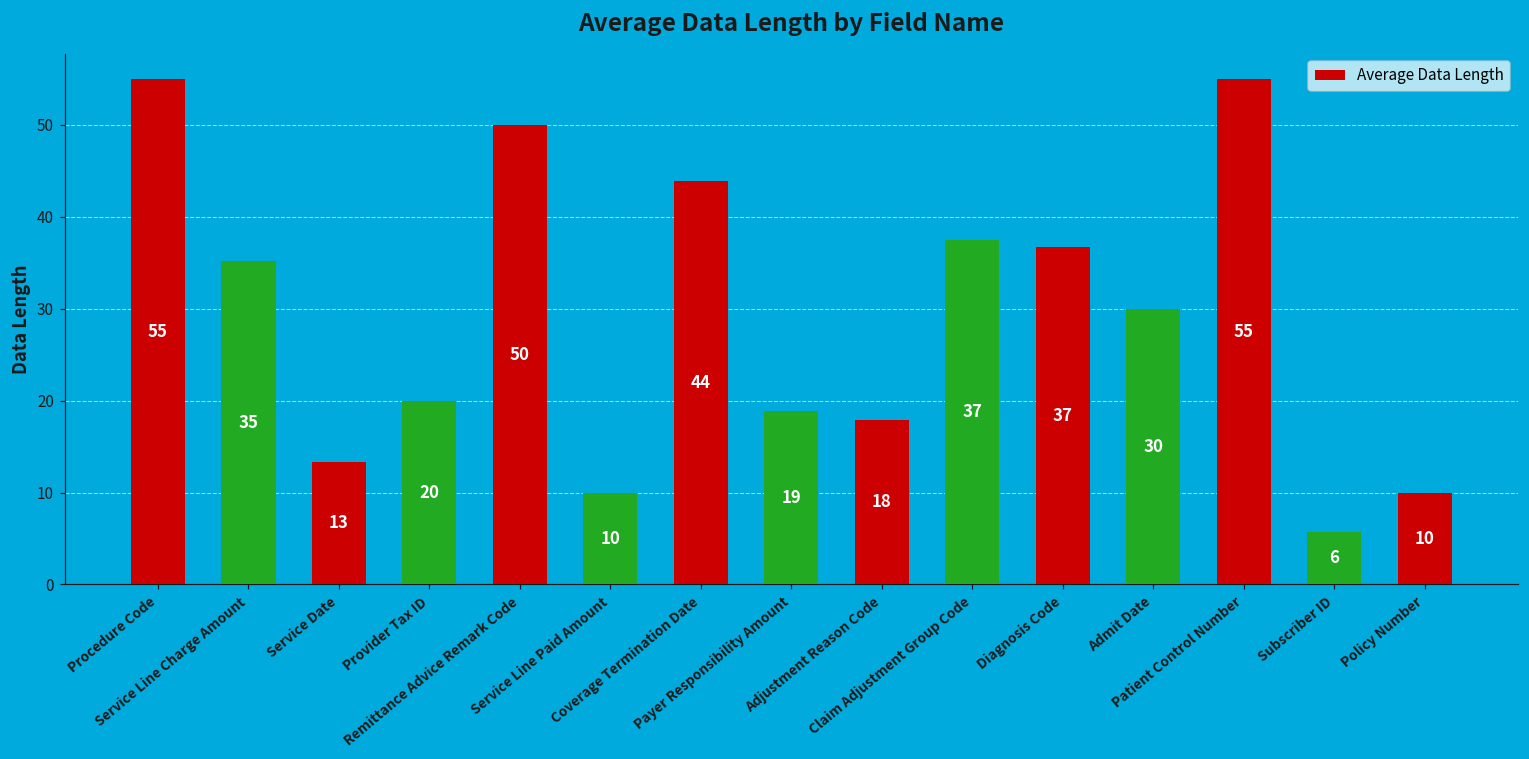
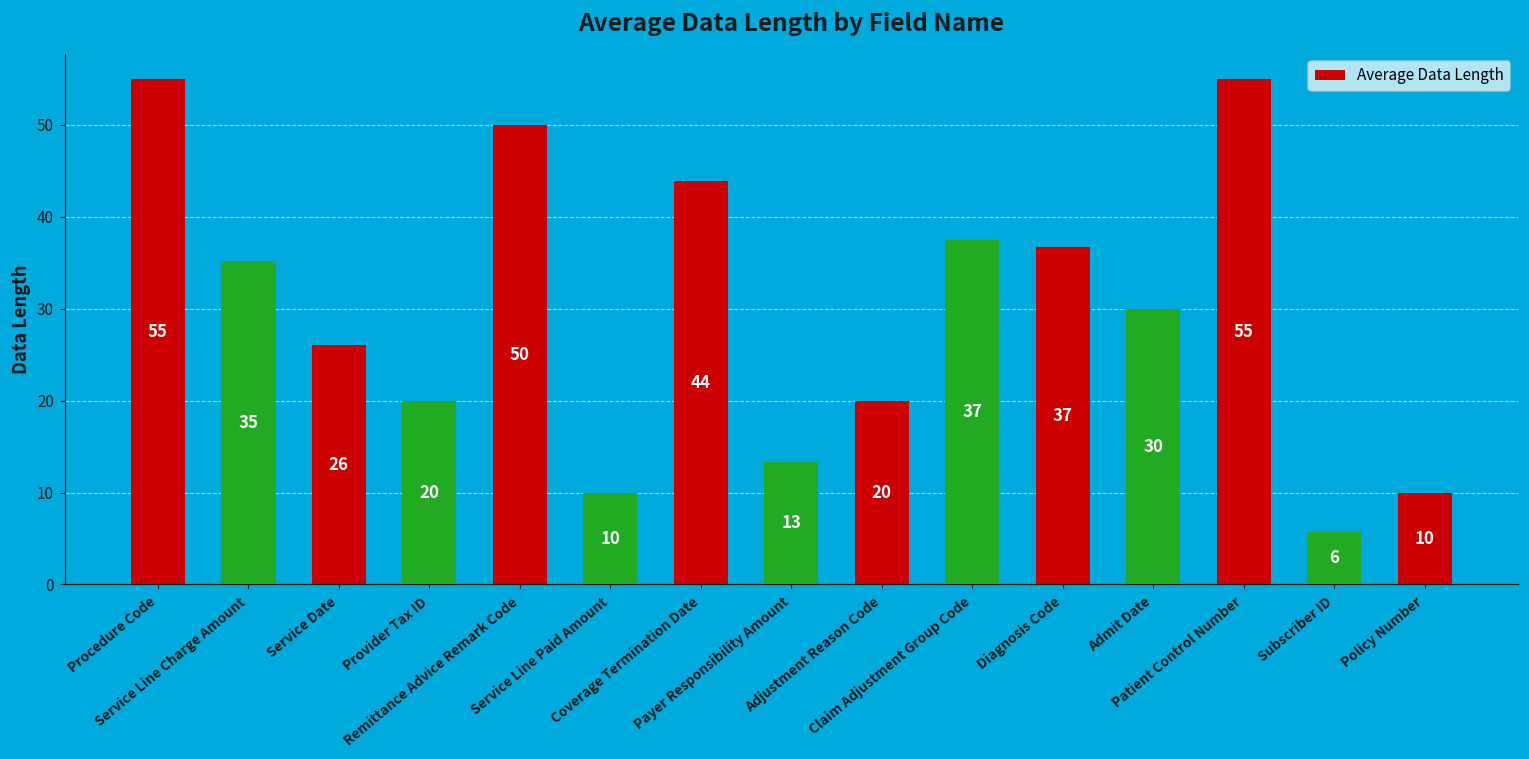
Service Date: 13 -> 26
Payer Responsibility Amount: 19 -> 13
Adjustment Reason Code: 18 -> 20
